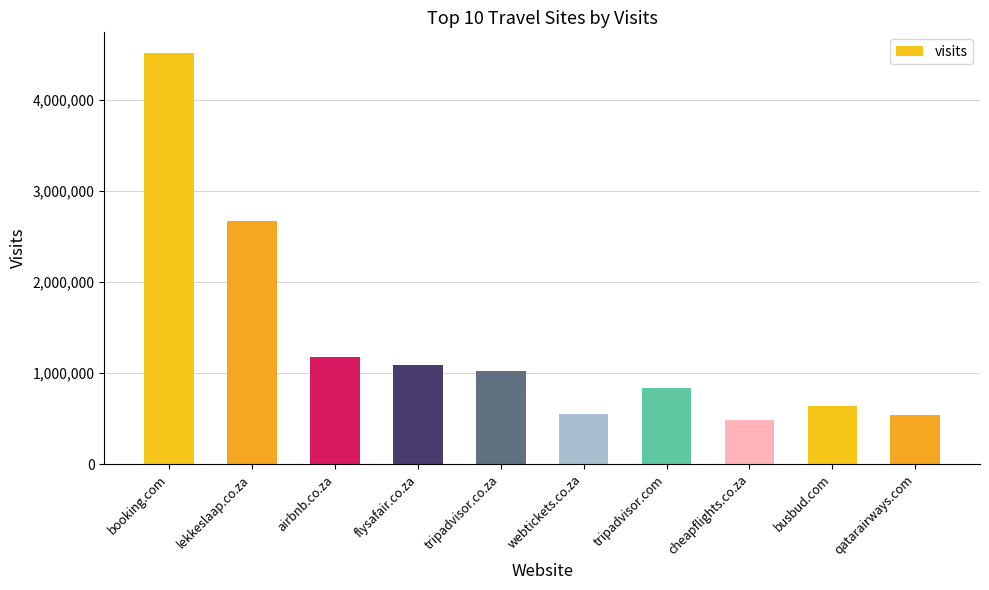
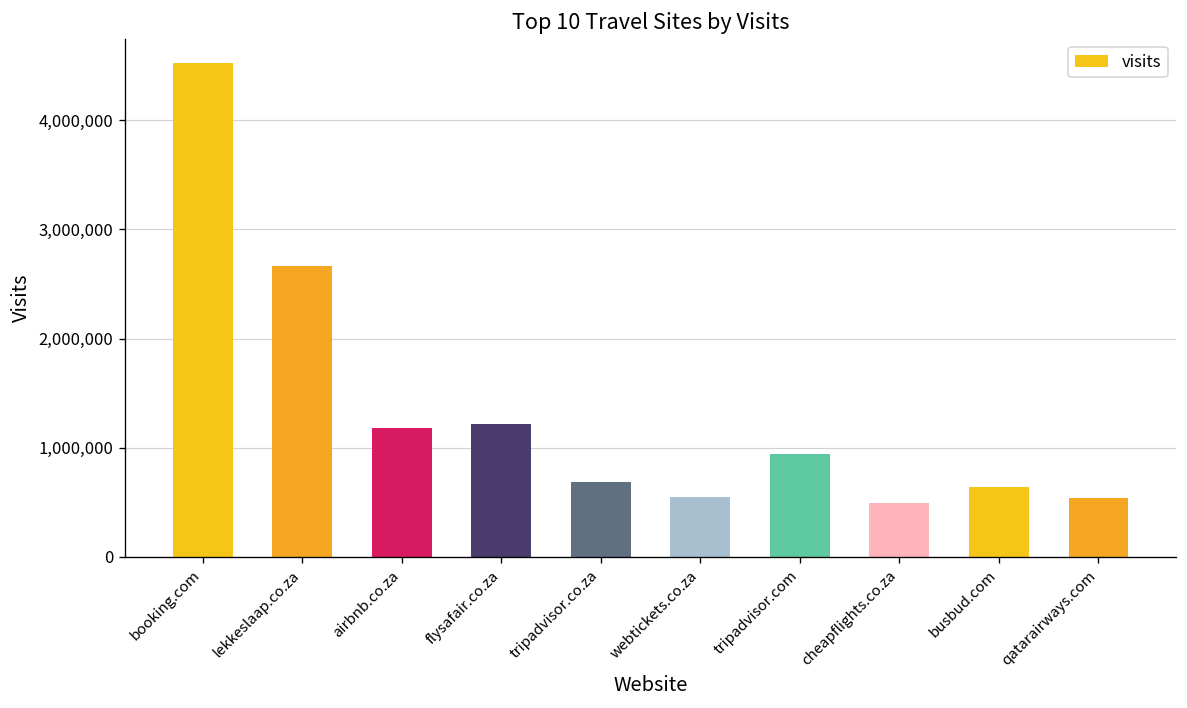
flysafair.co.za: 1,100,000 -> 1,200,000
tripadvisor.co.za: 1,000,000 -> 700,000
tripadvisor.com: 800,000 -> 900,000
